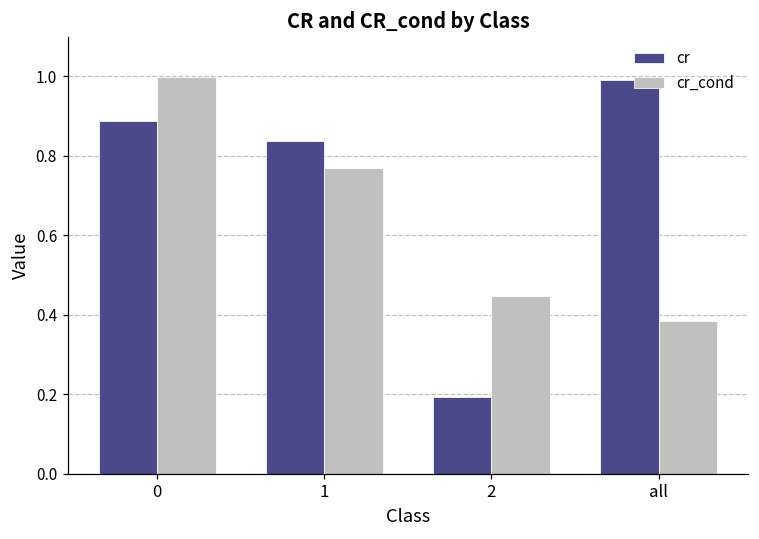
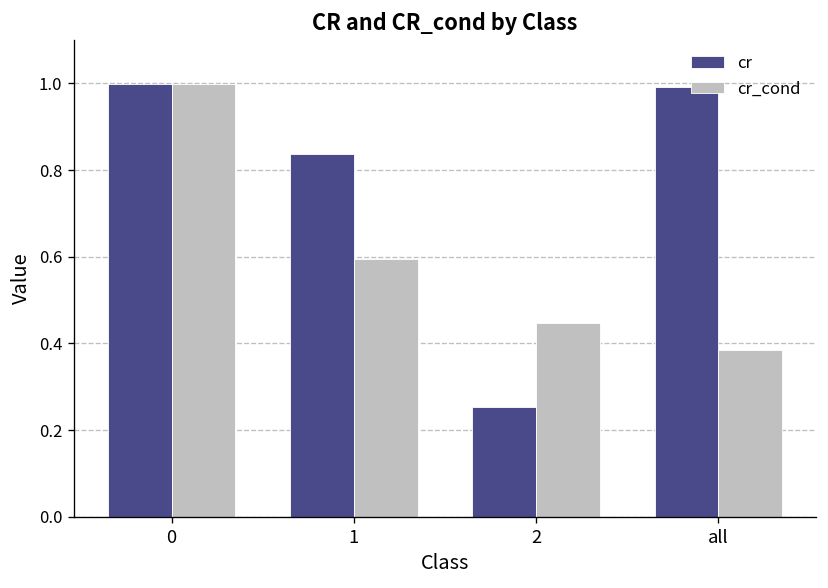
cr, 0: 0.89 -> 1.00
cr_cond, 1: 0.77 -> 0.59
cr, 2: 0.19 -> 0.25
